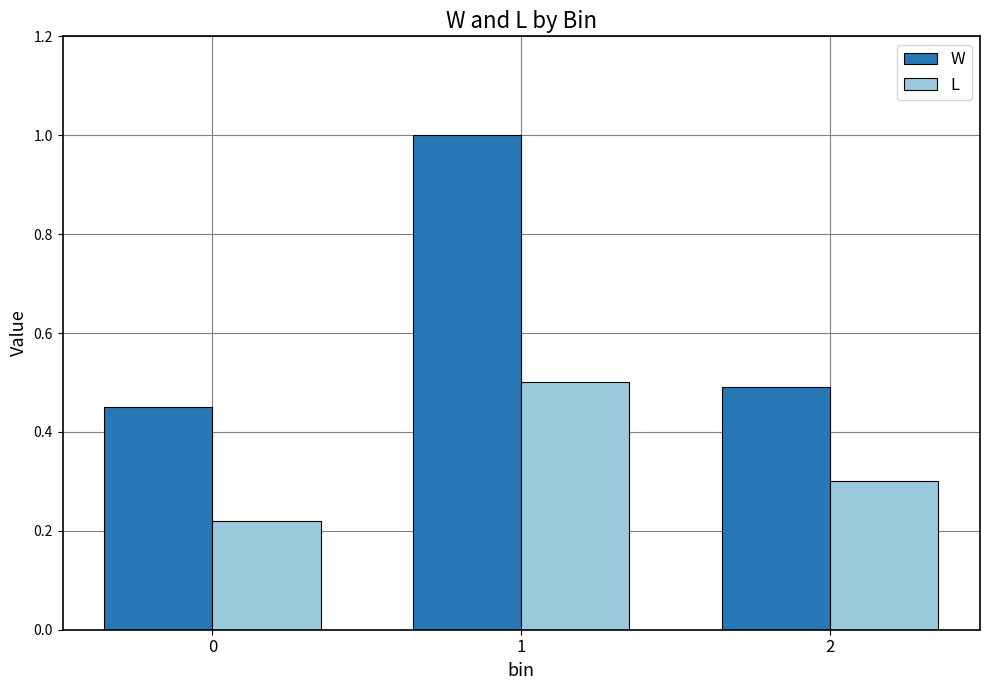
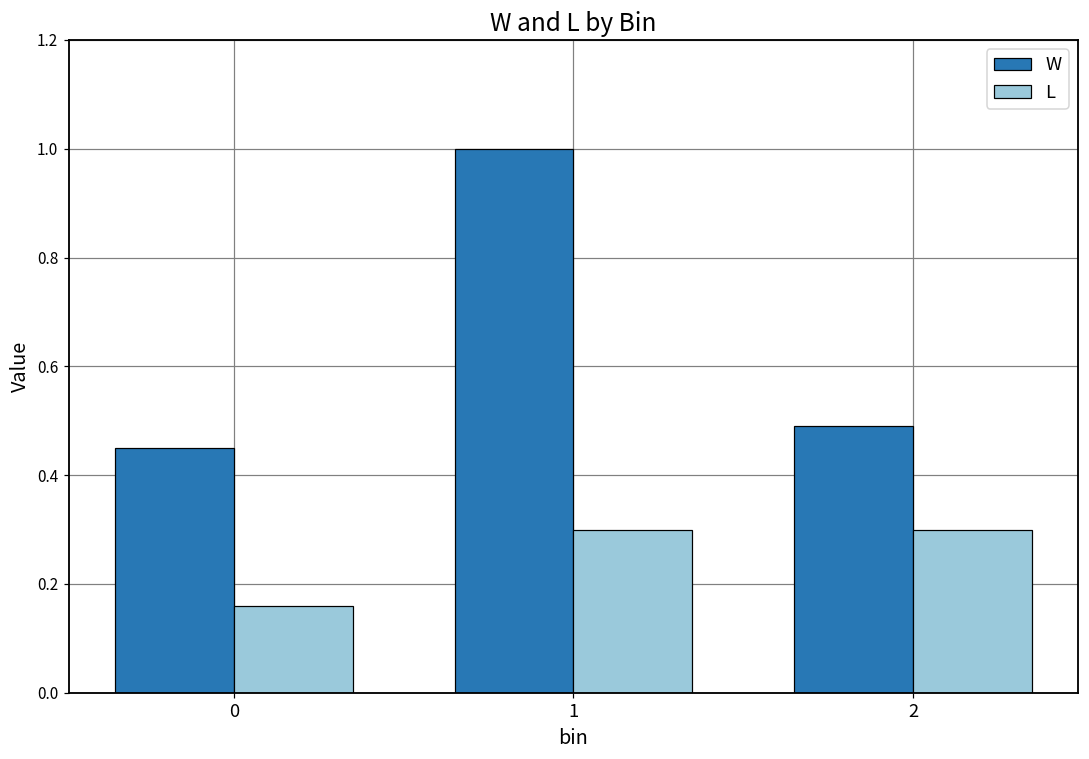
L, 0: 0.22 -> 0.16
L, 1: 0.5 -> 0.3
